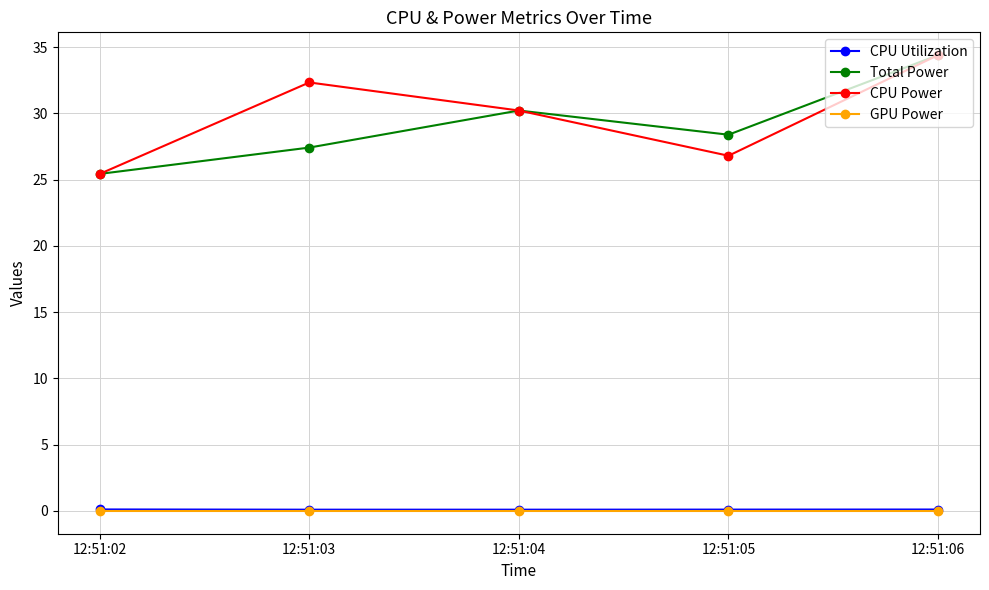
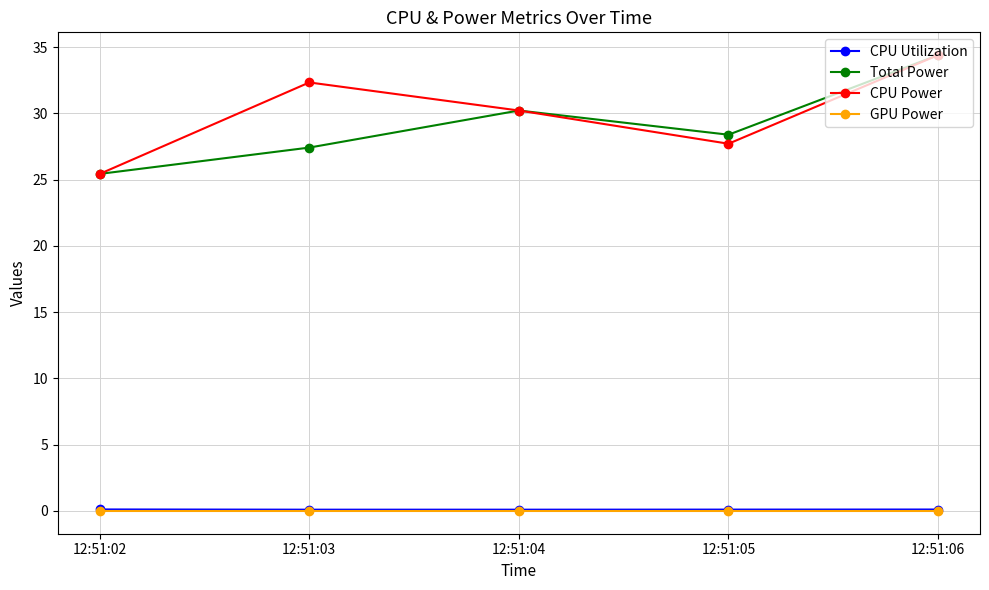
CPU Power, 12:51:05: 26.8 -> 27.7
